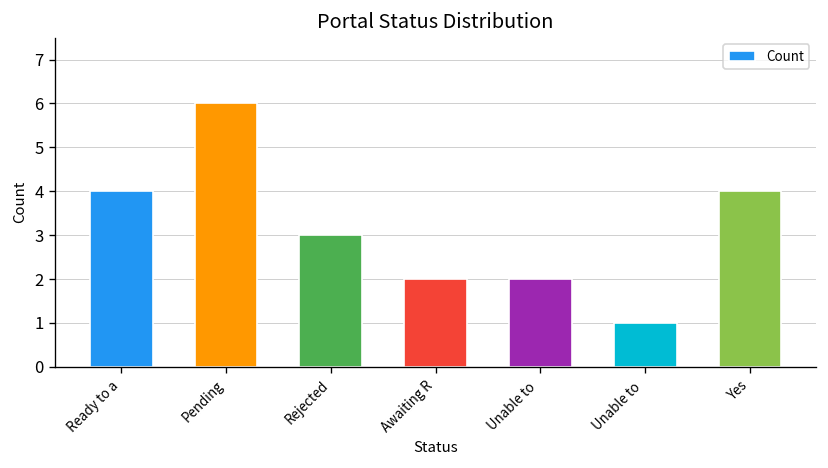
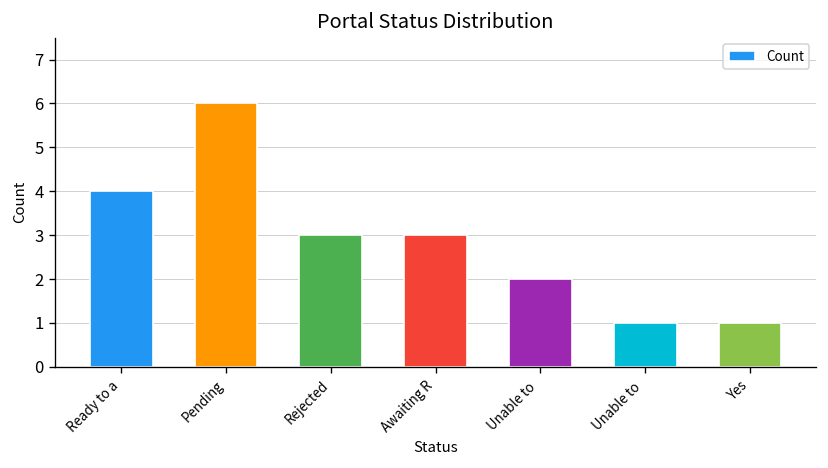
Awaiting R: 2 -> 3
Yes: 4 -> 1
